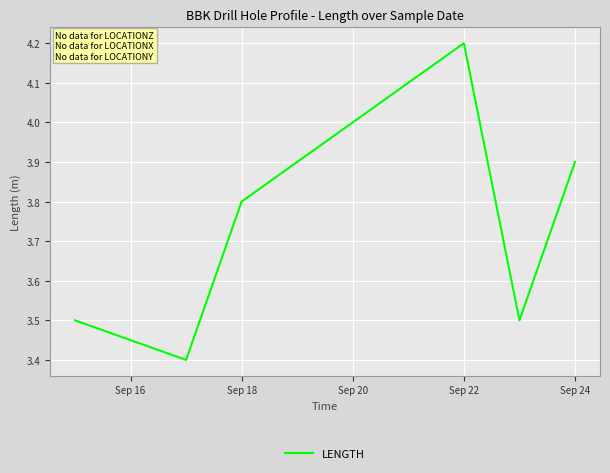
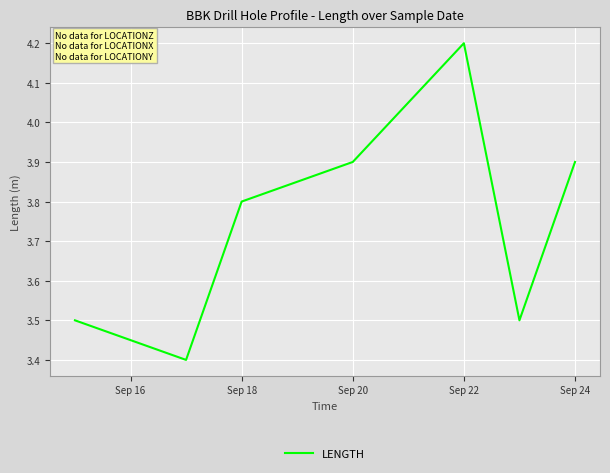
Sep 20: 4.0 -> 3.9
